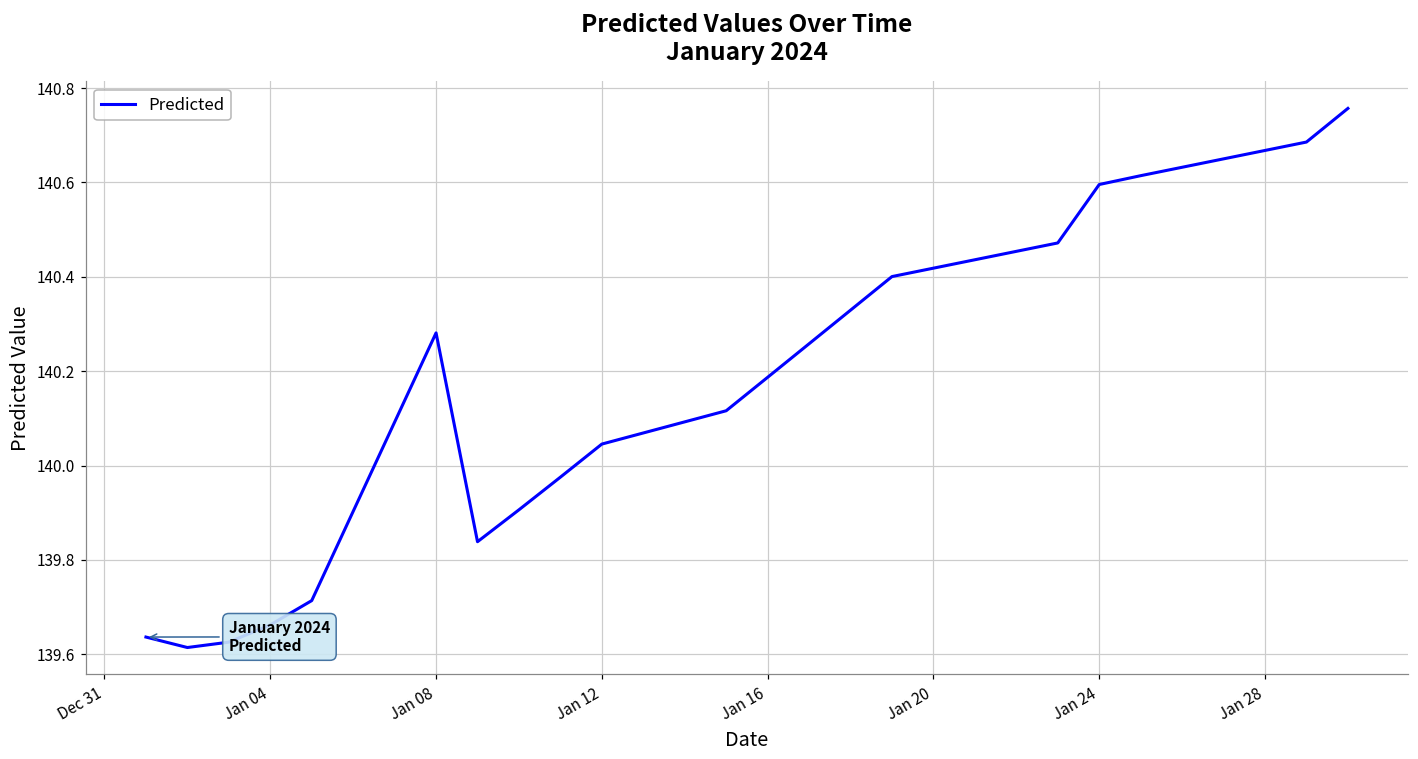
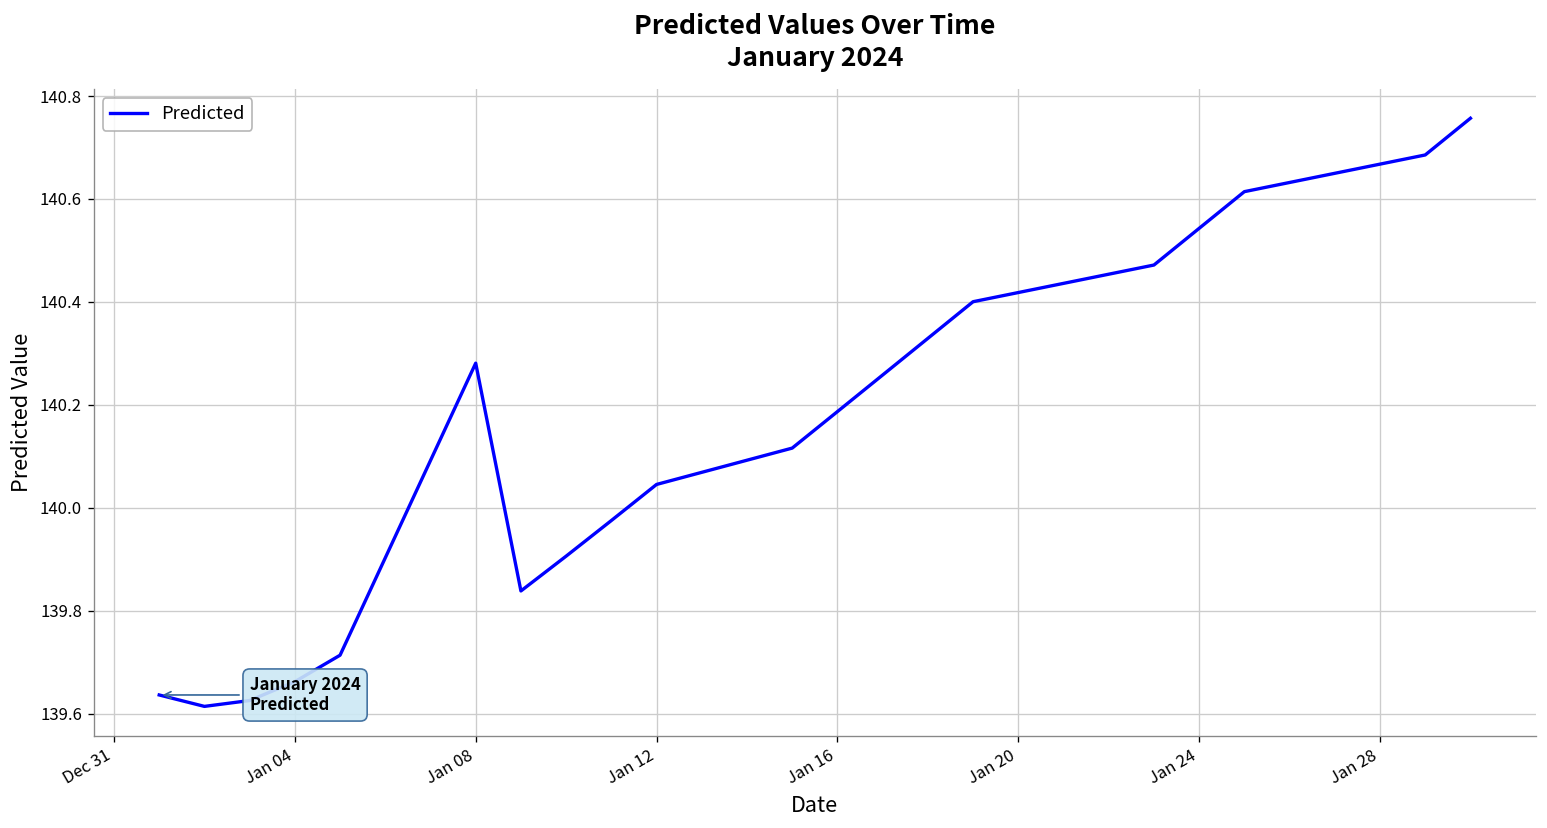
Jan 24: 140.60 -> 140.54
